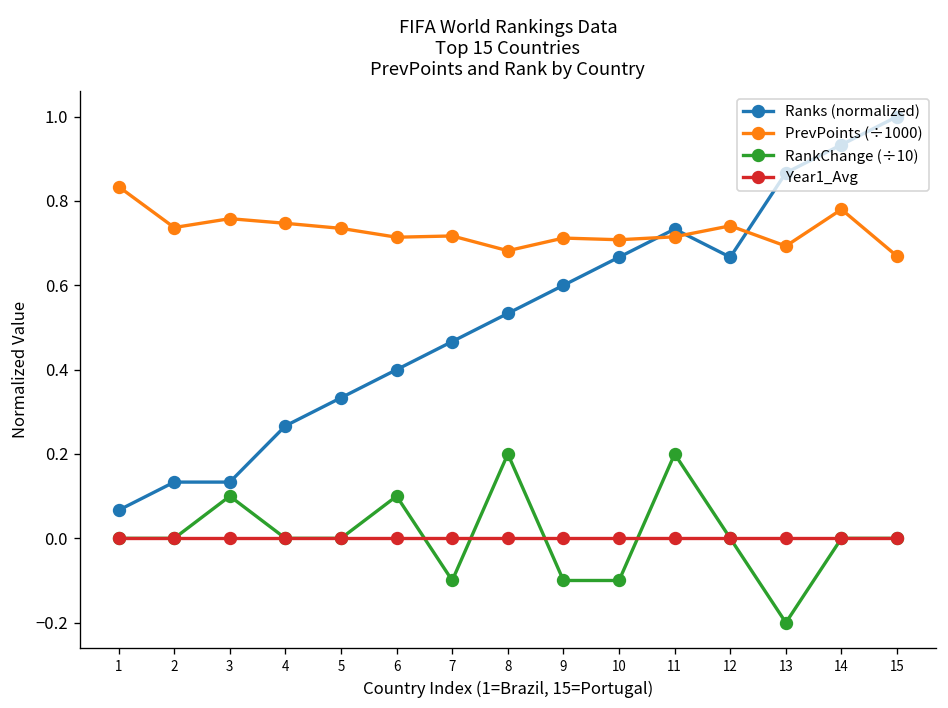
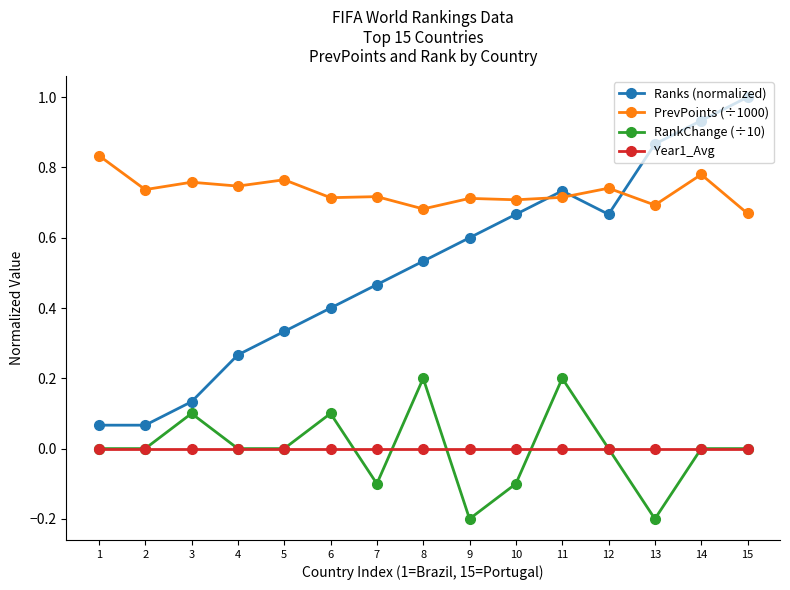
Ranks (normalized), 2: 0.13 -> 0.07
PrevPoints (÷1000), 5: 0.74 -> 0.77
RankChange (÷10), 9: -0.10 -> -0.20
